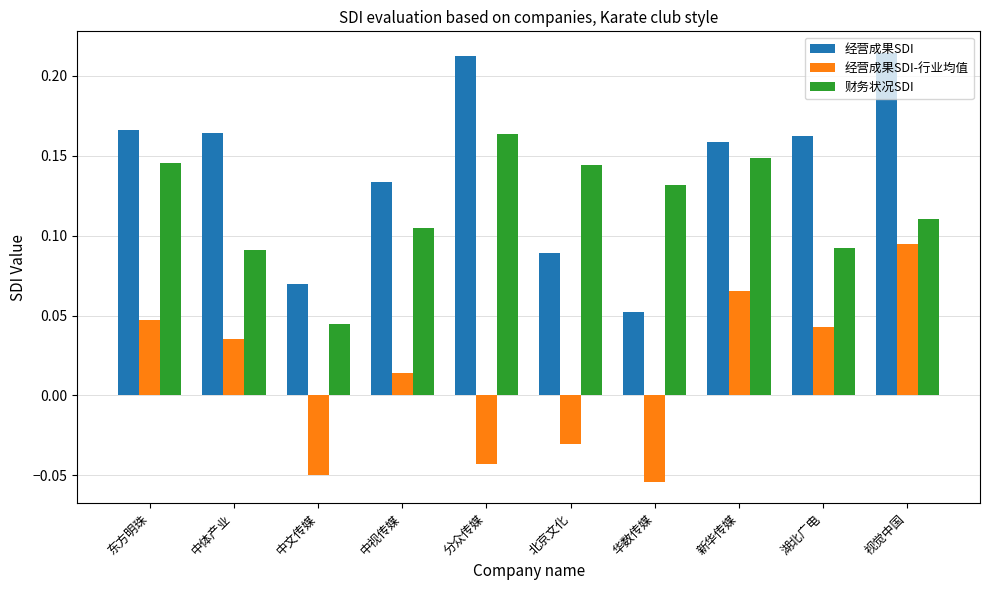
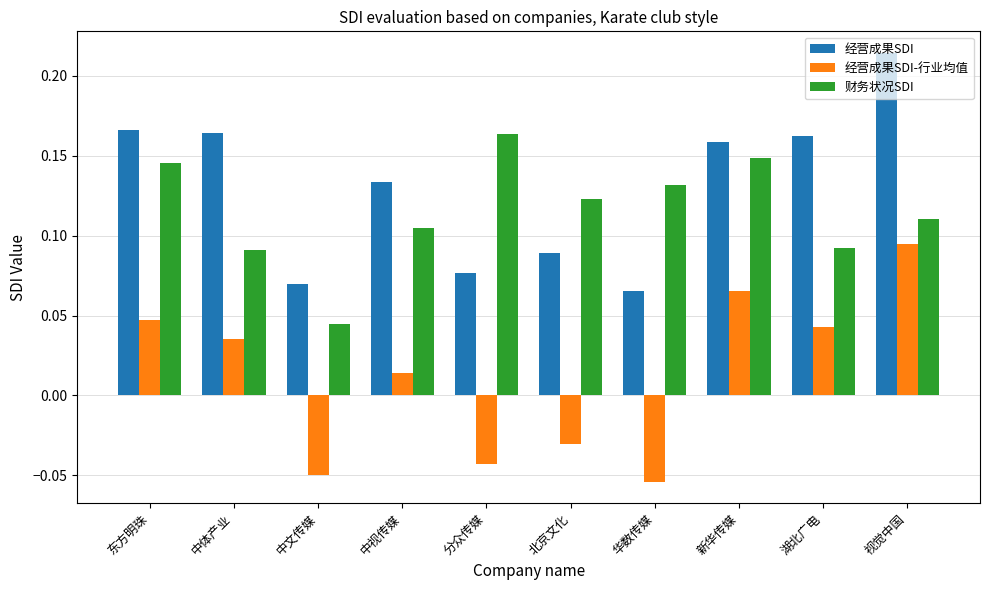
经营成果SDI, 分众传媒: 0.213 -> 0.077
财务状况SDI, 北京文化: 0.144 -> 0.123
经营成果SDI, 华数传媒: 0.052 -> 0.065
